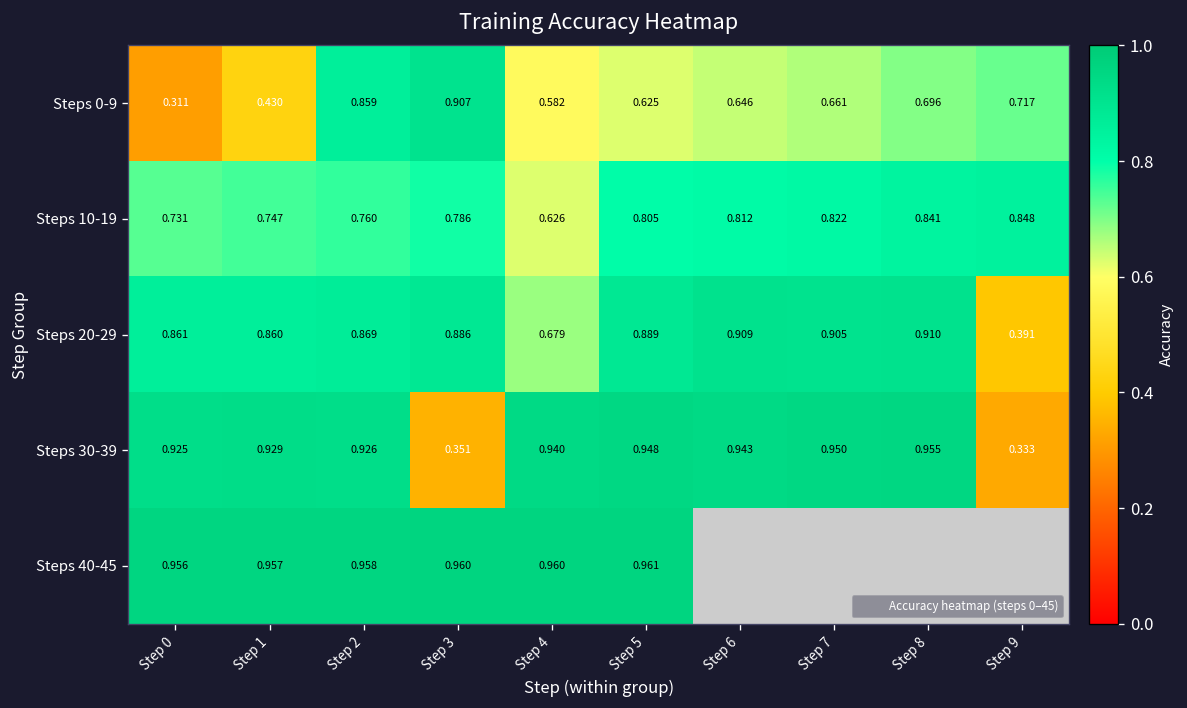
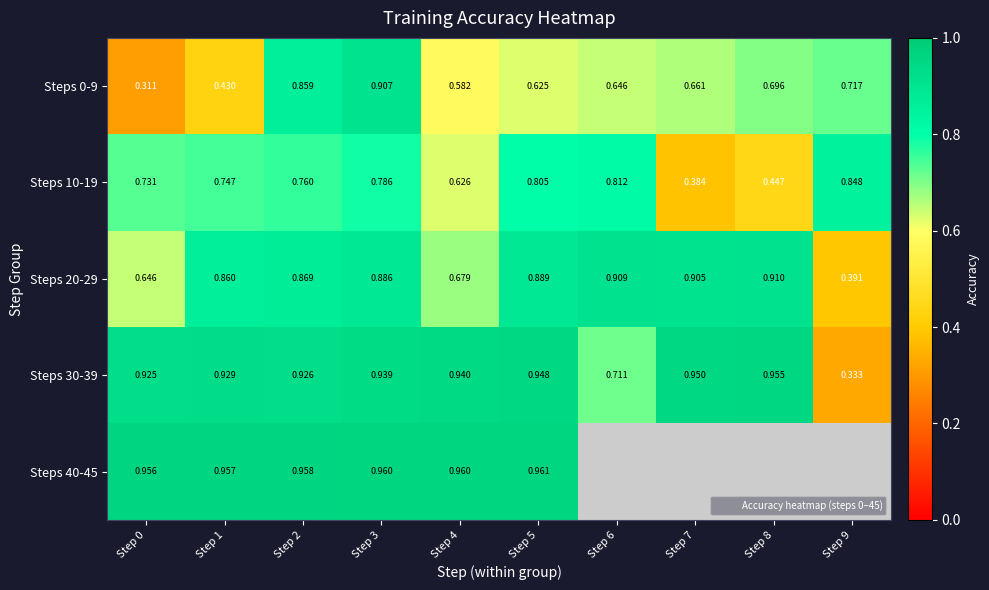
Steps 10-19, Step 7: 0.822 -> 0.384
Steps 10-19, Step 8: 0.841 -> 0.447
Steps 20-29, Step 0: 0.861 -> 0.646
Steps 30-39, Step 3: 0.351 -> 0.939
Steps 30-39, Step 6: 0.943 -> 0.711
